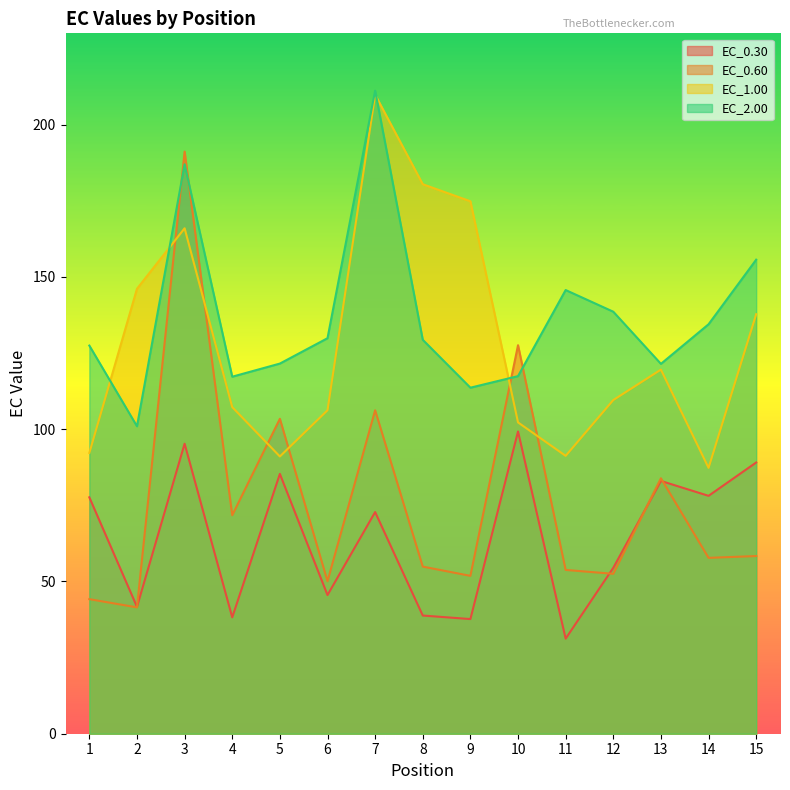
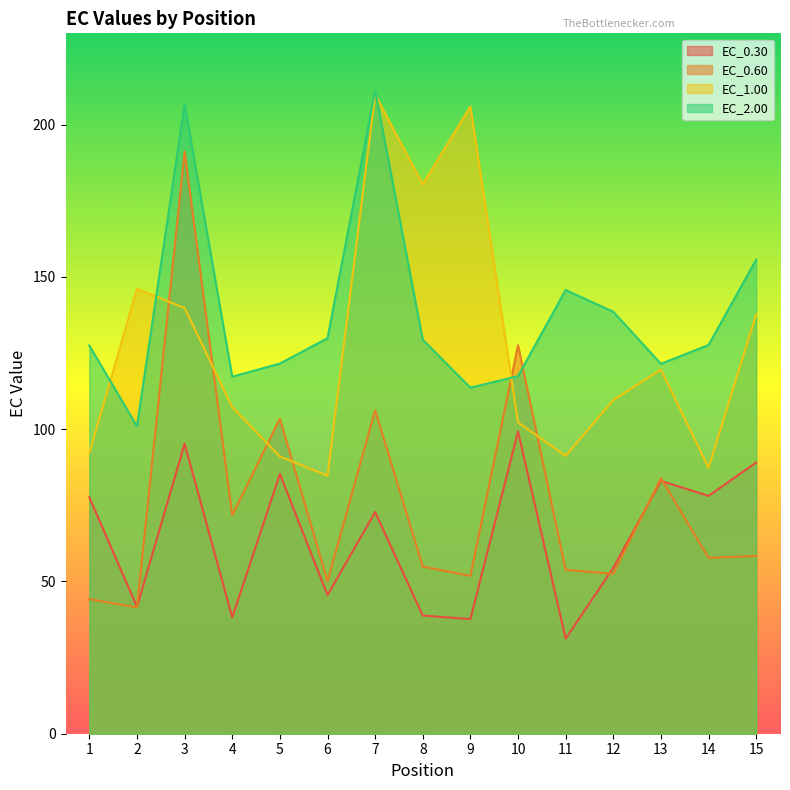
EC_1.00, 3: 166 -> 140
EC_2.00, 3: 187 -> 207
EC_1.00, 6: 106 -> 85
EC_1.00, 9: 175 -> 206
EC_2.00, 14: 134 -> 128
